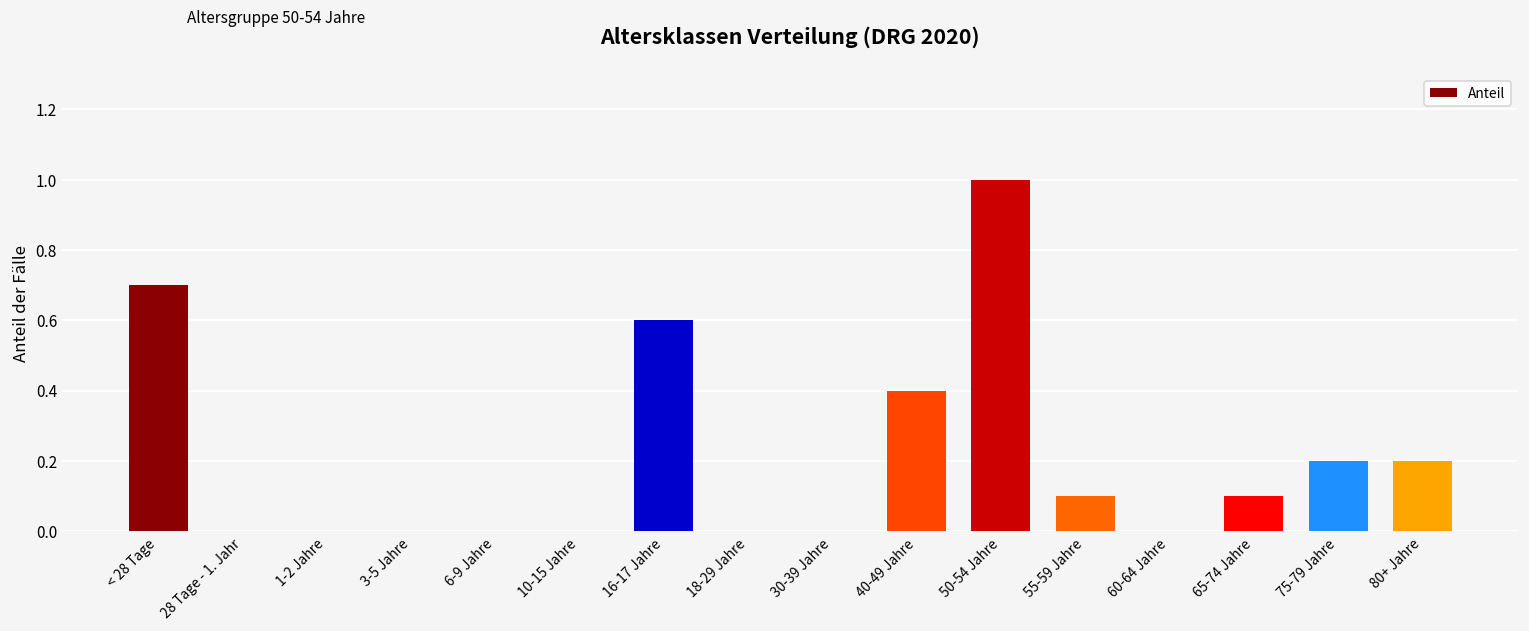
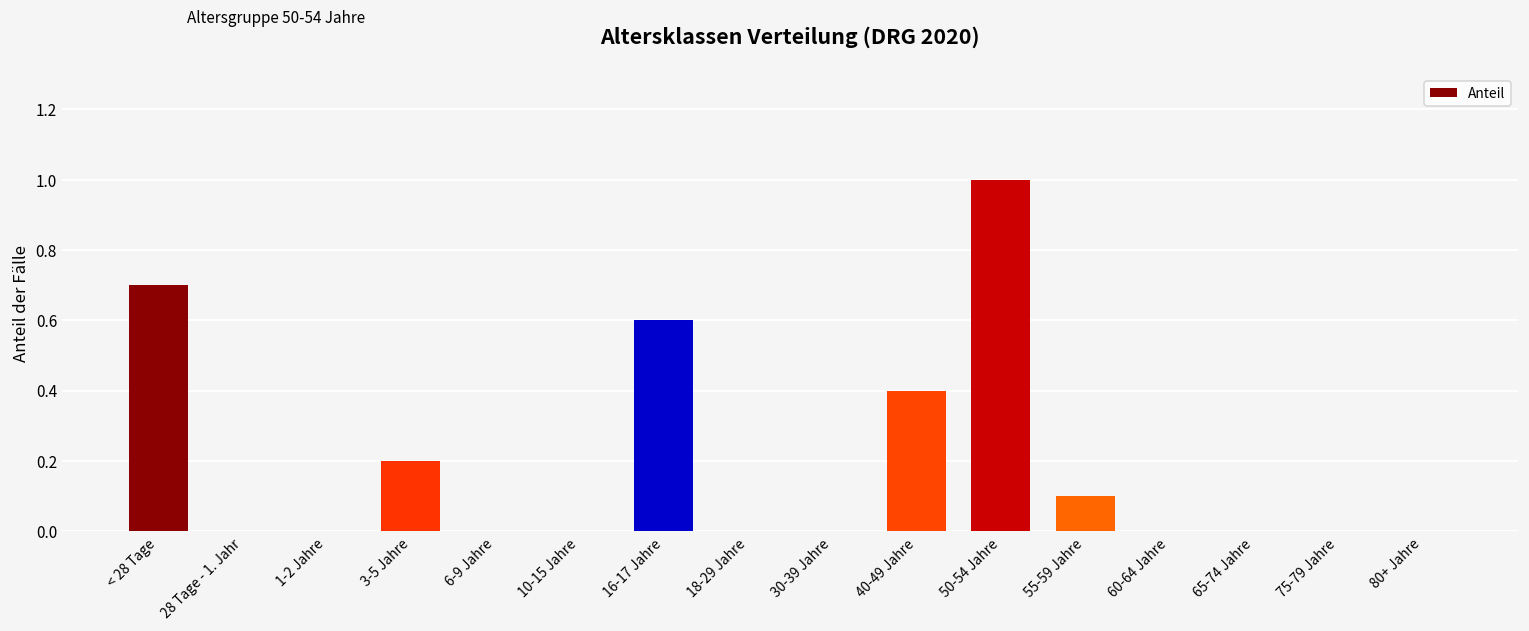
3-5 Jahre: 0.0 -> 0.2
65-74 Jahre: 0.1 -> 0.0
75-79 Jahre: 0.2 -> 0.0
80+ Jahre: 0.2 -> 0.0
